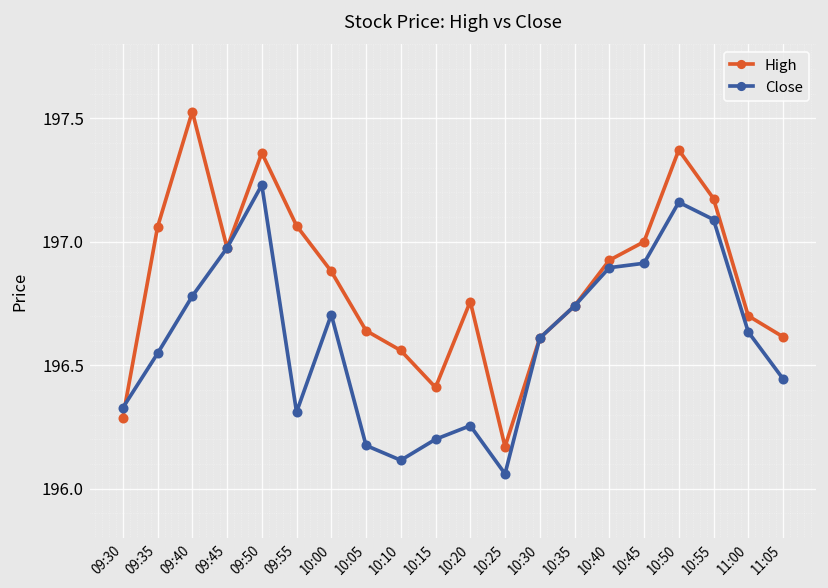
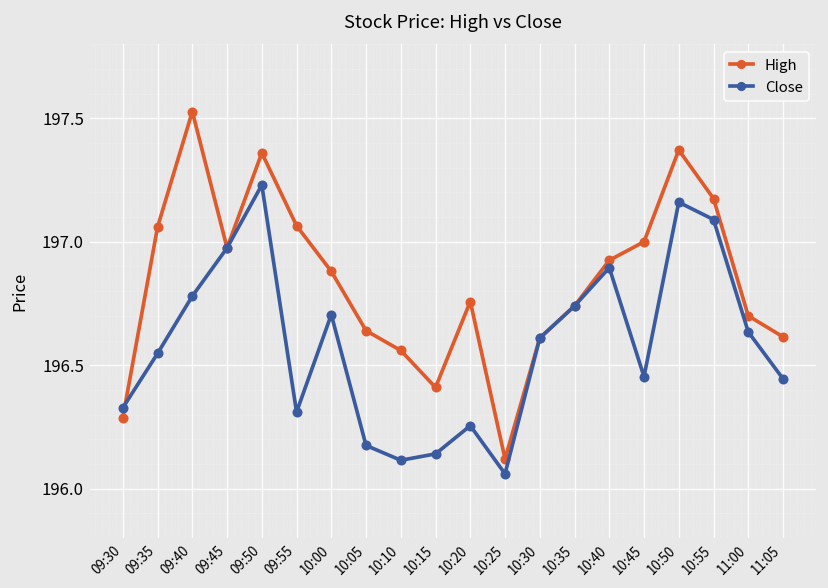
Close, 10:15: 196.20 -> 196.14
High, 10:25: 196.17 -> 196.12
Close, 10:45: 196.91 -> 196.45
